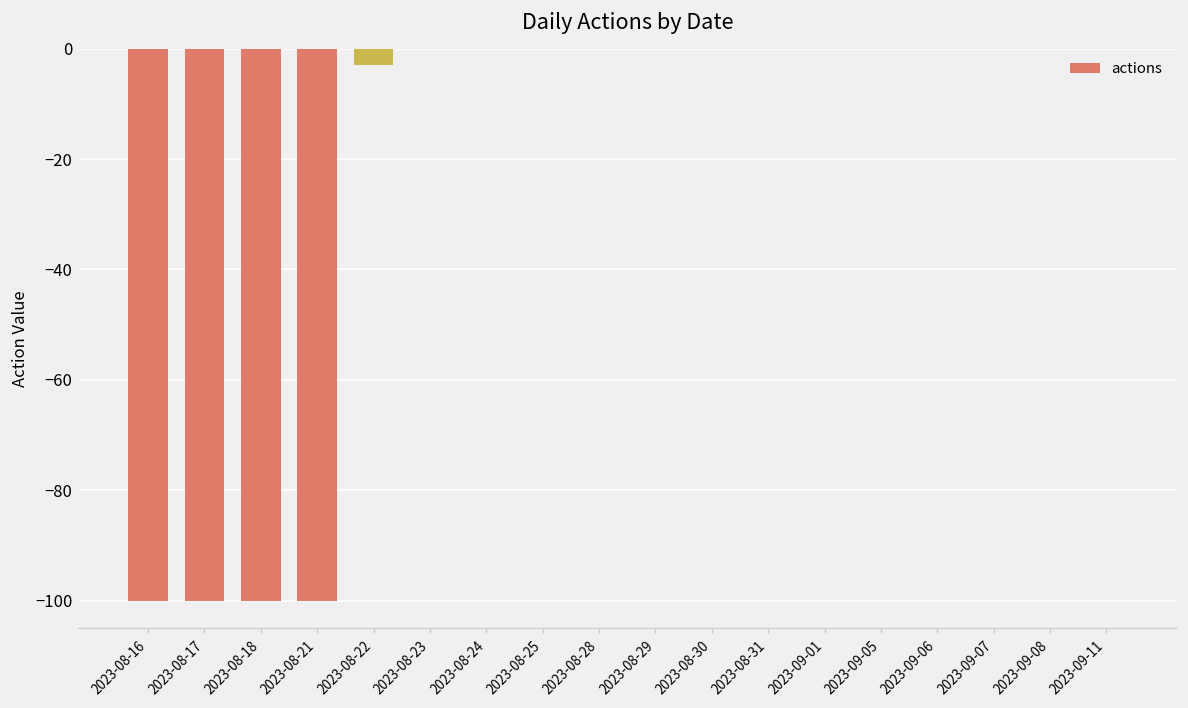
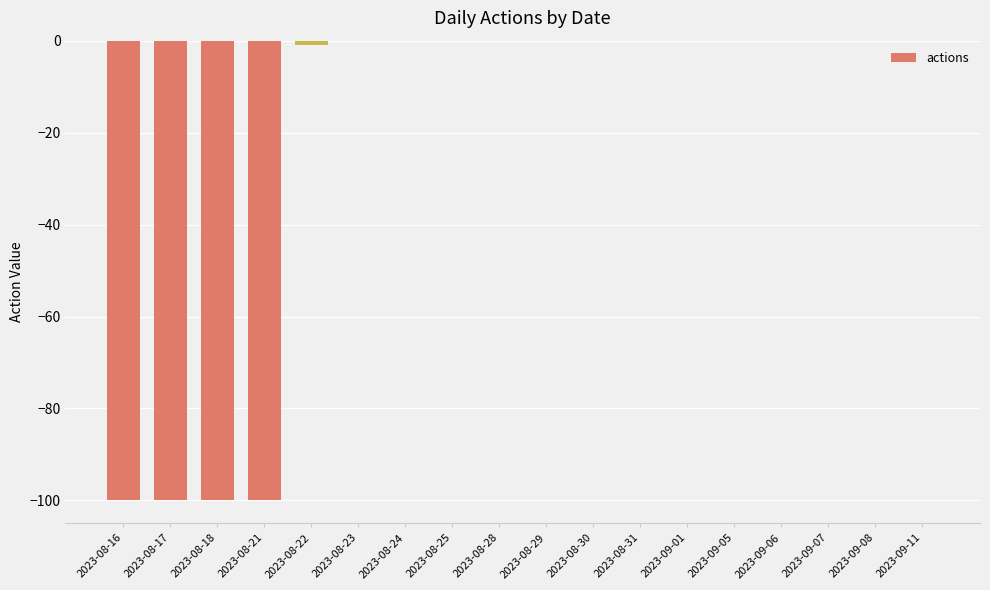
2023-08-22: -3 -> -1
